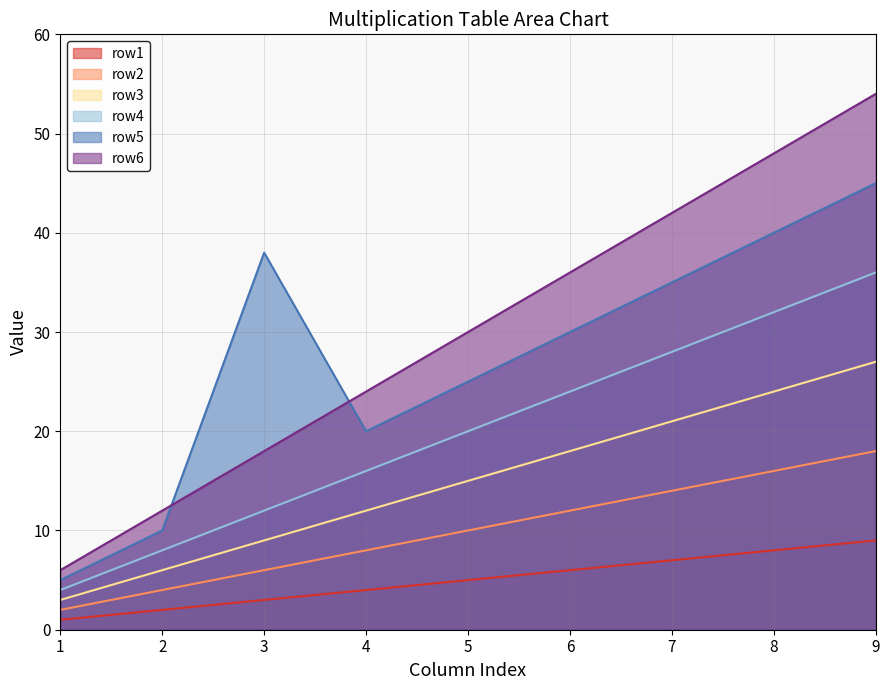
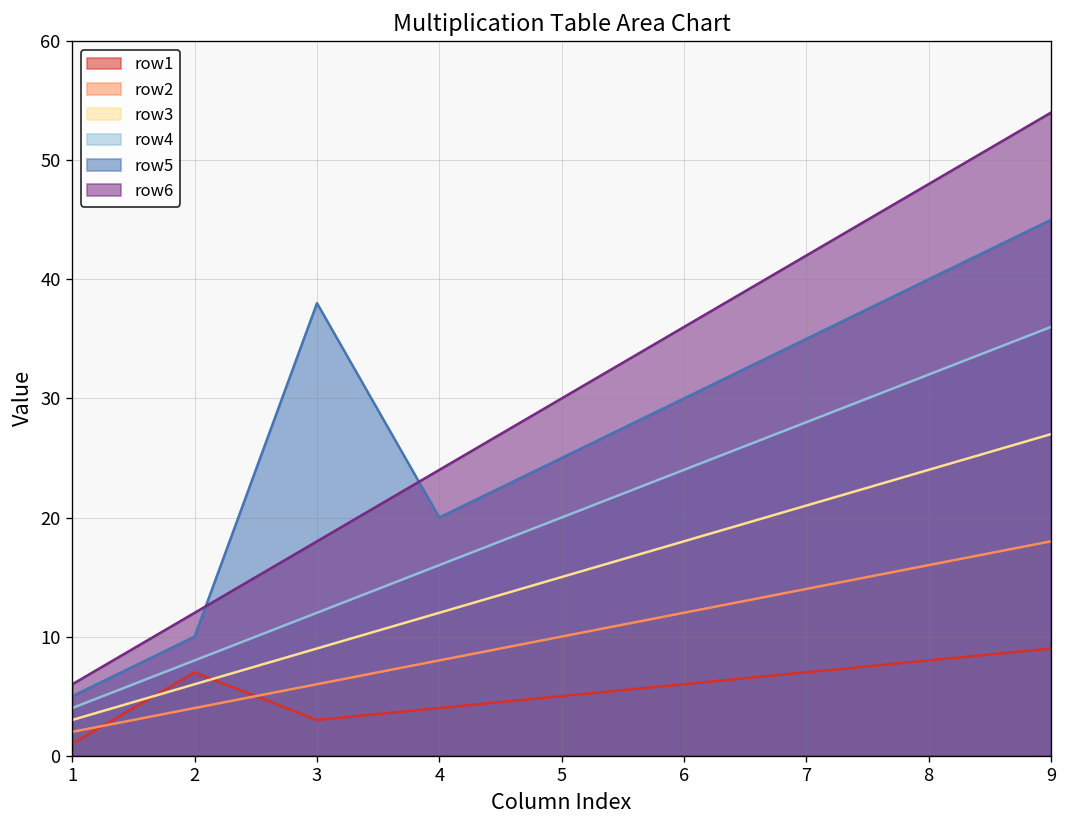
row1, 2: 2 -> 7
